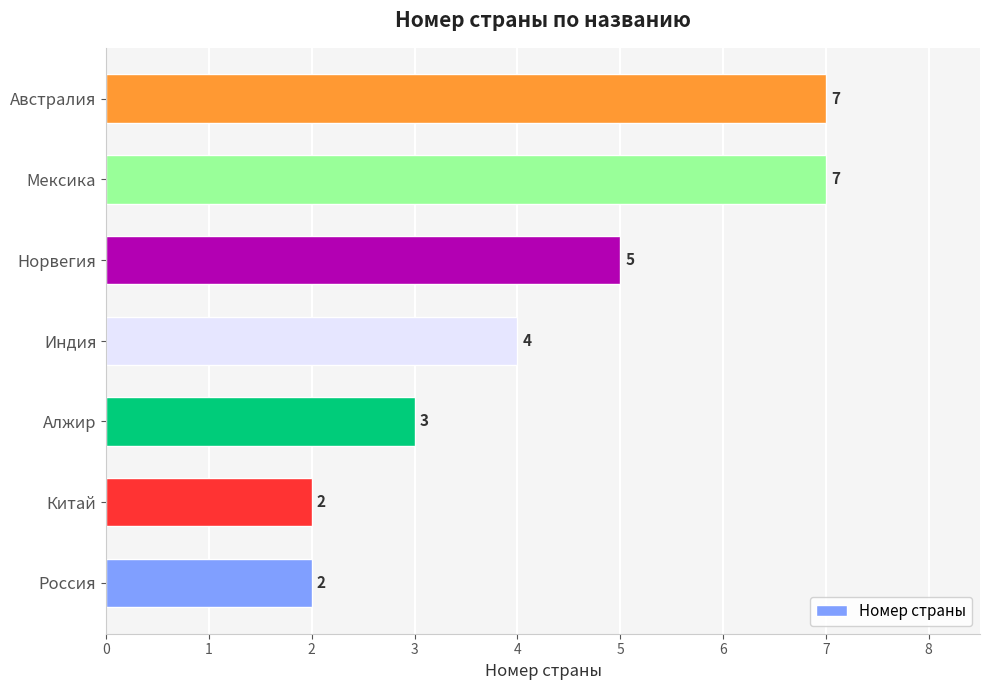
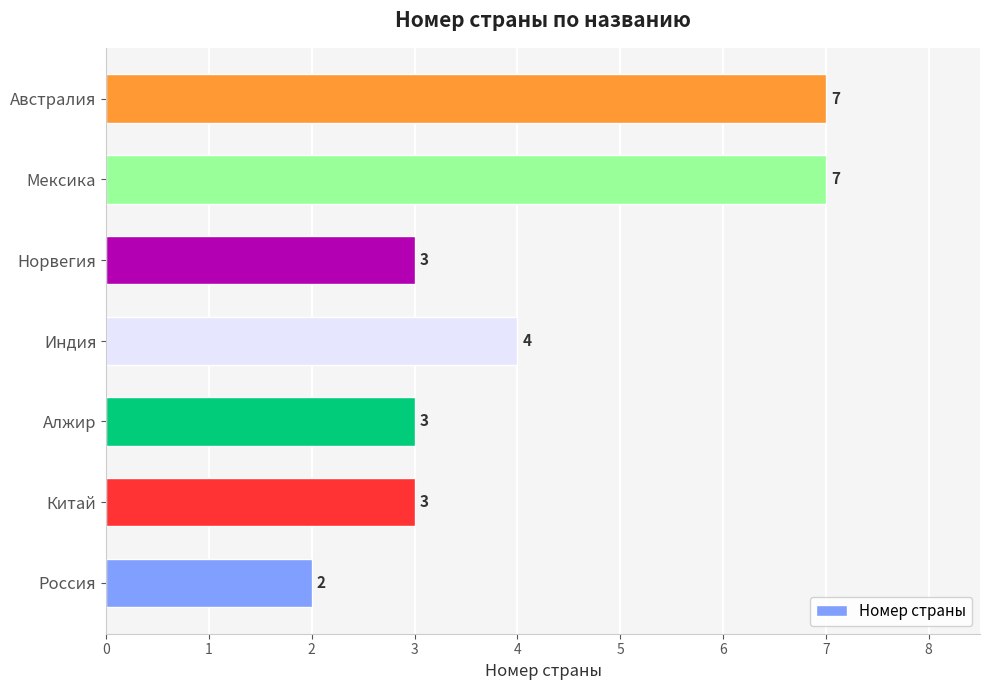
Норвегия: 5 -> 3
Китай: 2 -> 3
